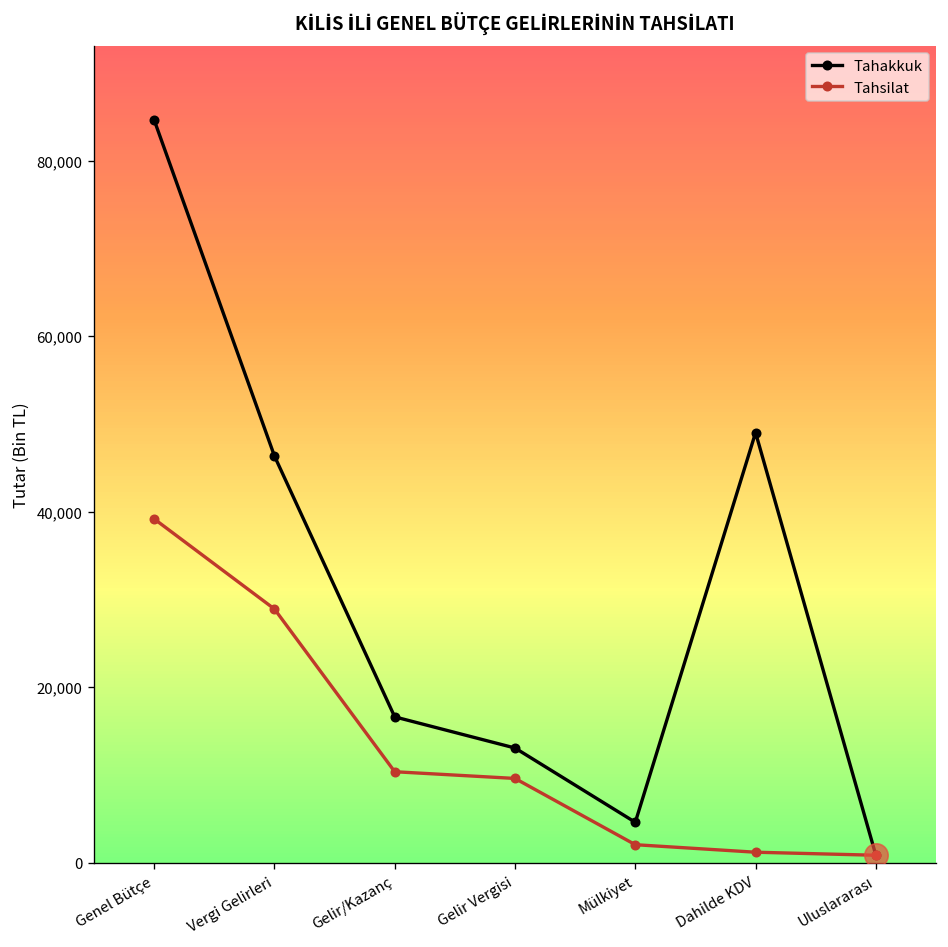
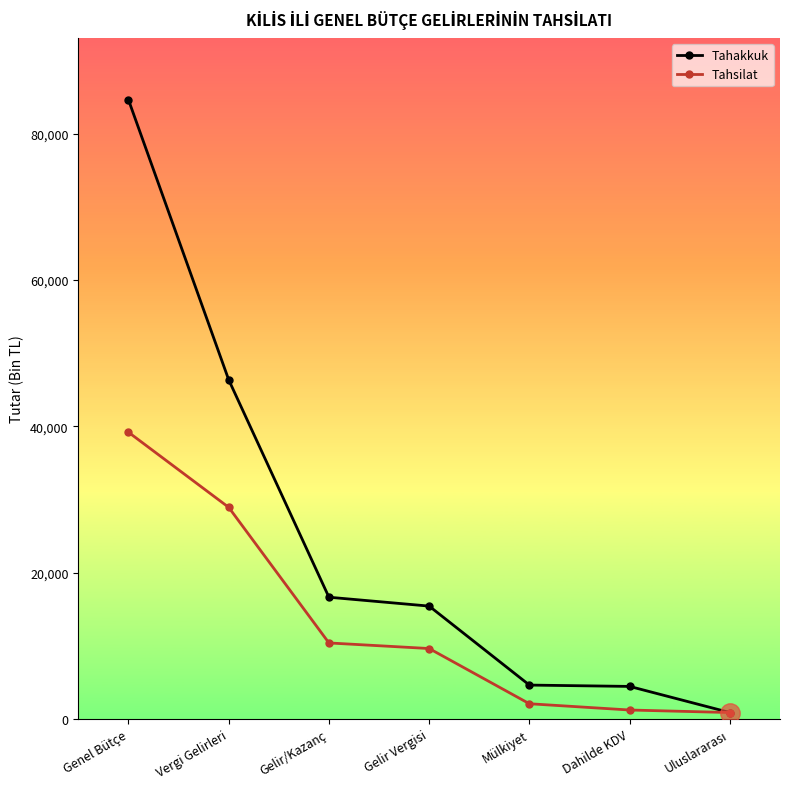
Tahakkuk, Gelir Vergisi: 13,000 -> 15,000
Tahakkuk, Dahilde KDV: 49,000 -> 4,000
